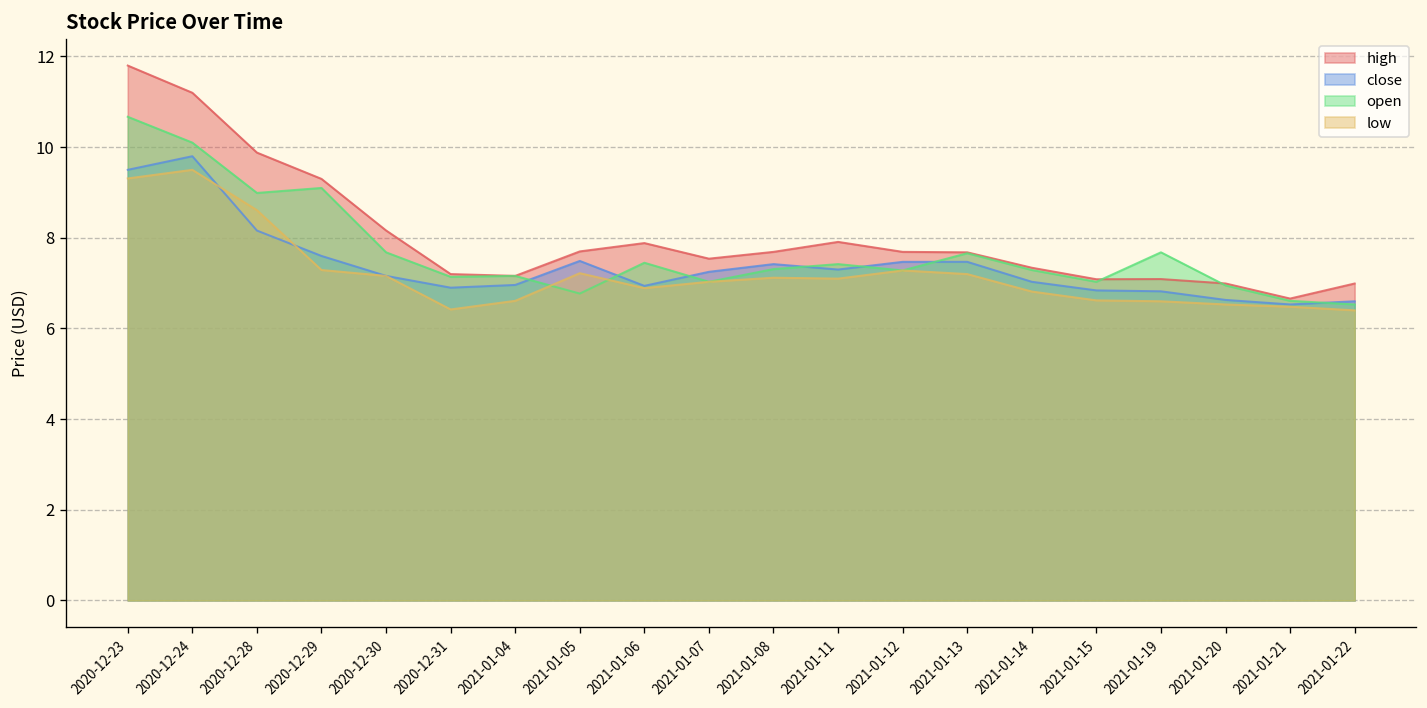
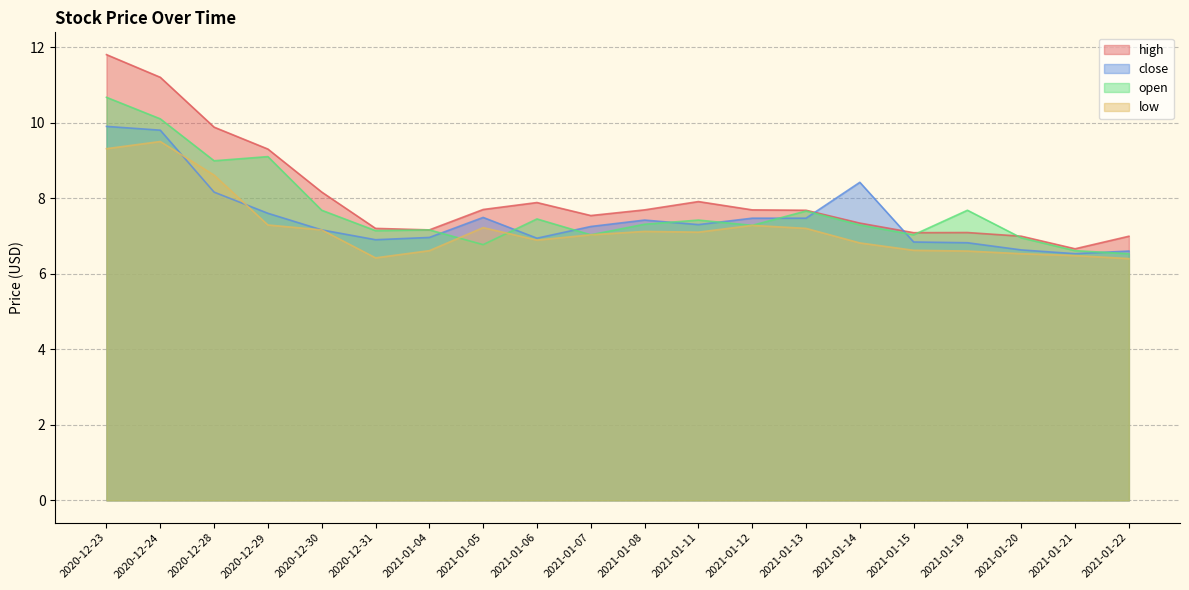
close, 2020-12-23: 9.5 -> 9.9
close, 2021-01-14: 7.0 -> 8.4
